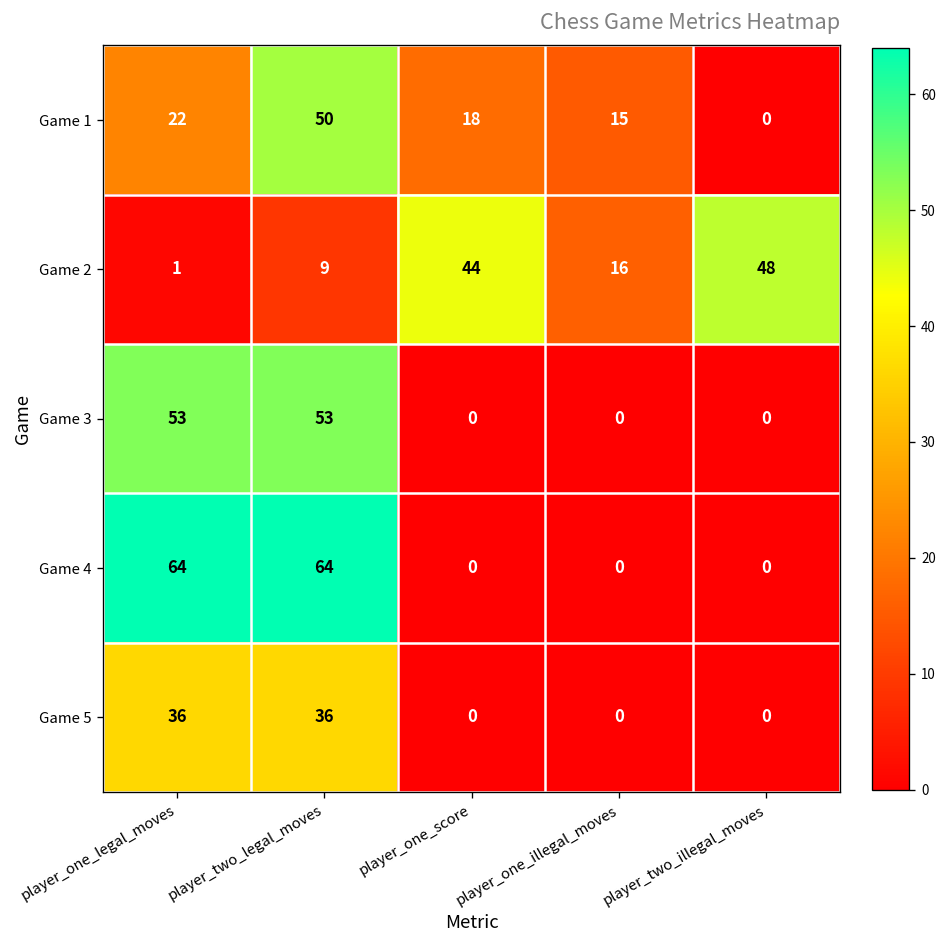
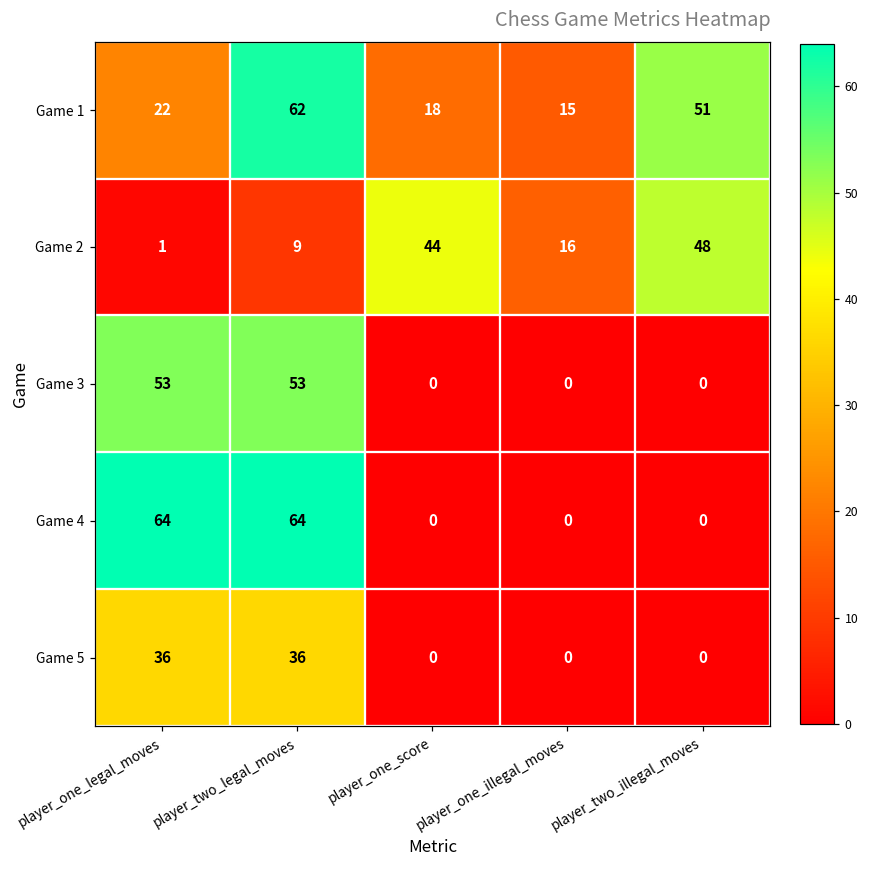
Game 1, player_two_legal_moves: 50 -> 62
Game 1, player_two_illegal_moves: 0 -> 51
